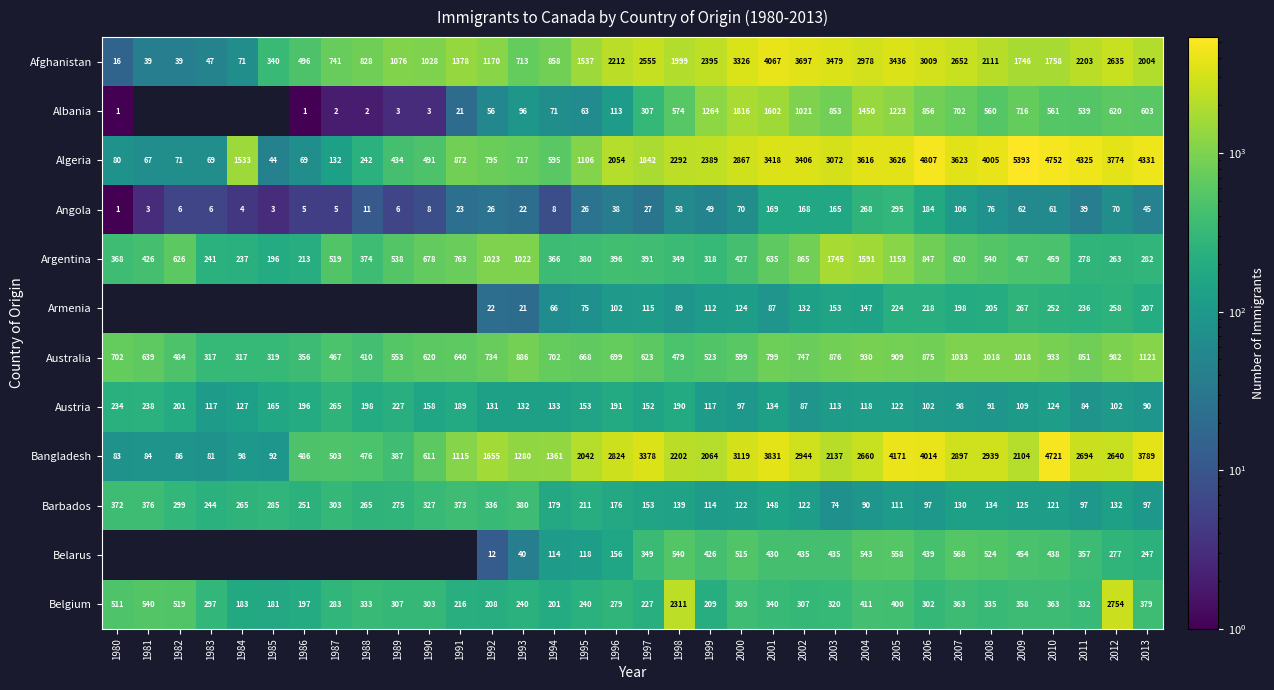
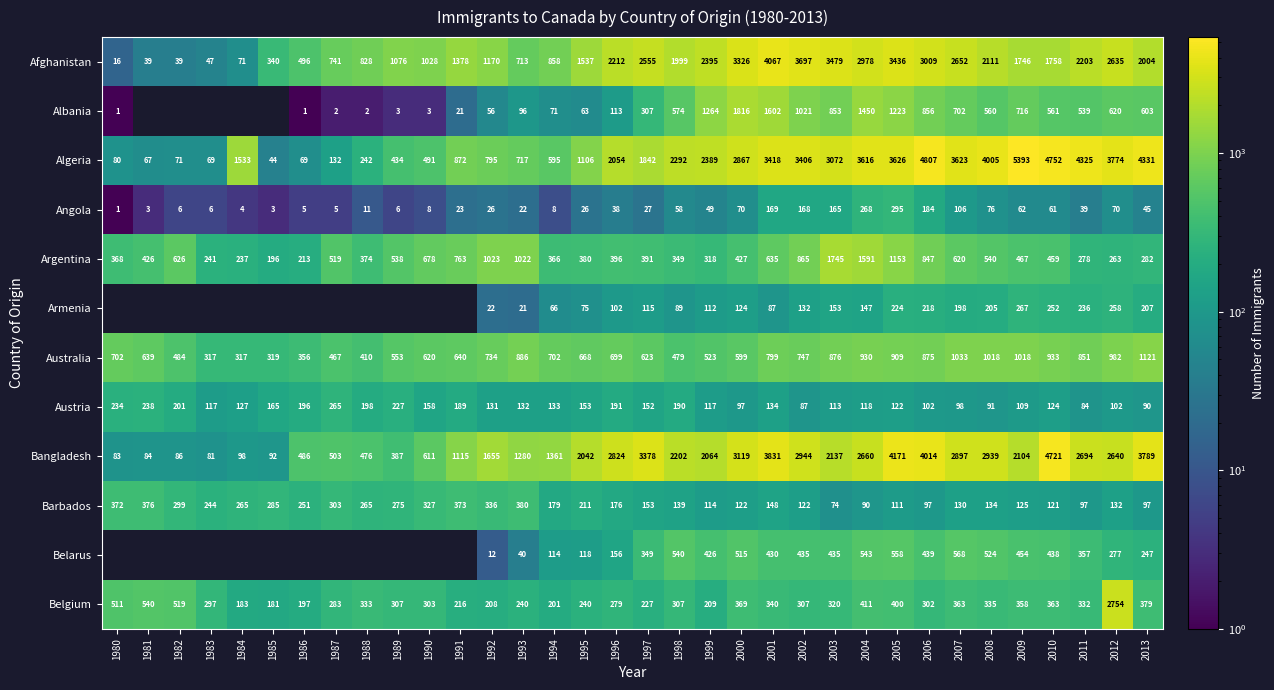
Belgium, 1998: 2311 -> 307
